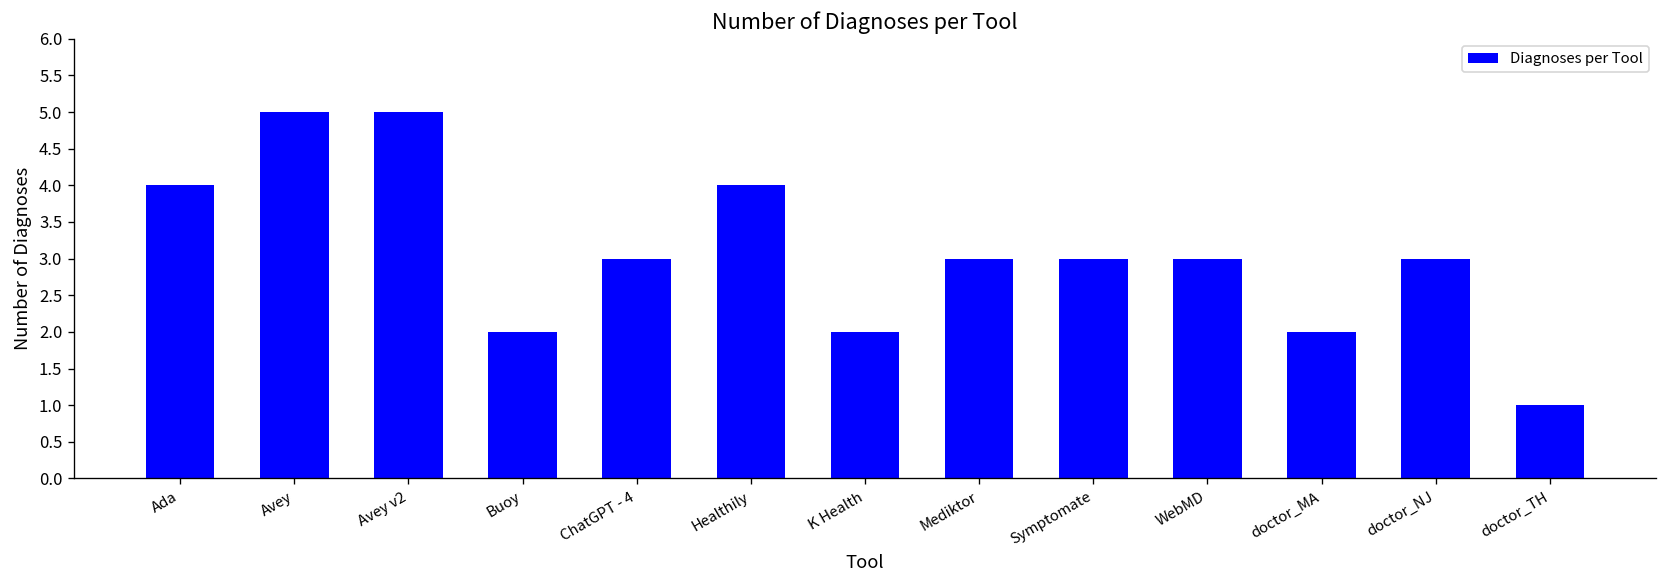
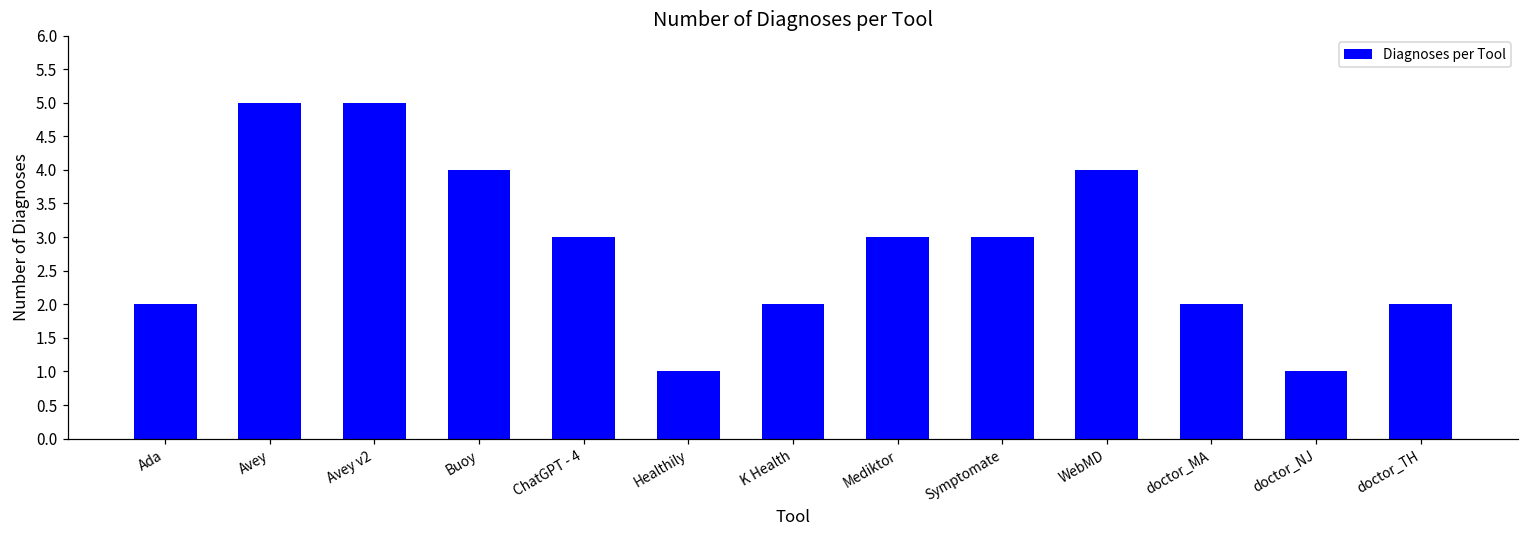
Ada: 4 -> 2
Buoy: 2 -> 4
Healthily: 4 -> 1
WebMD: 3 -> 4
doctor_NJ: 3 -> 1
doctor_TH: 1 -> 2
